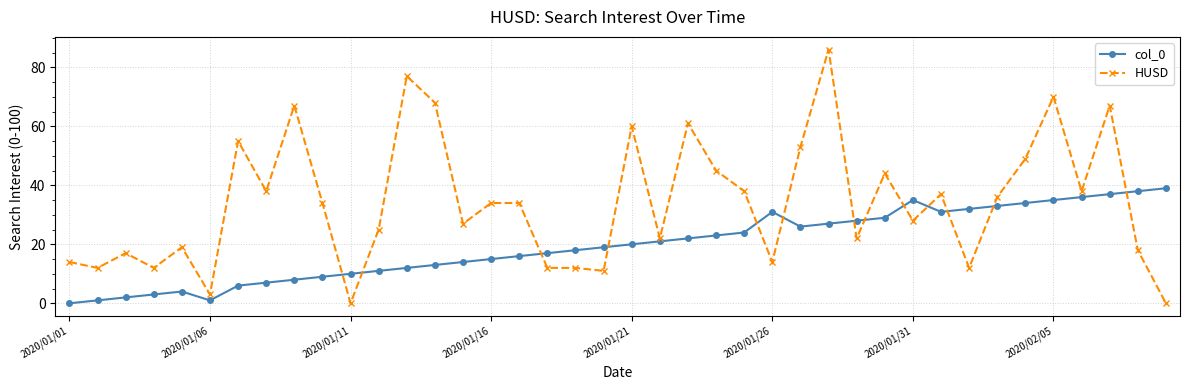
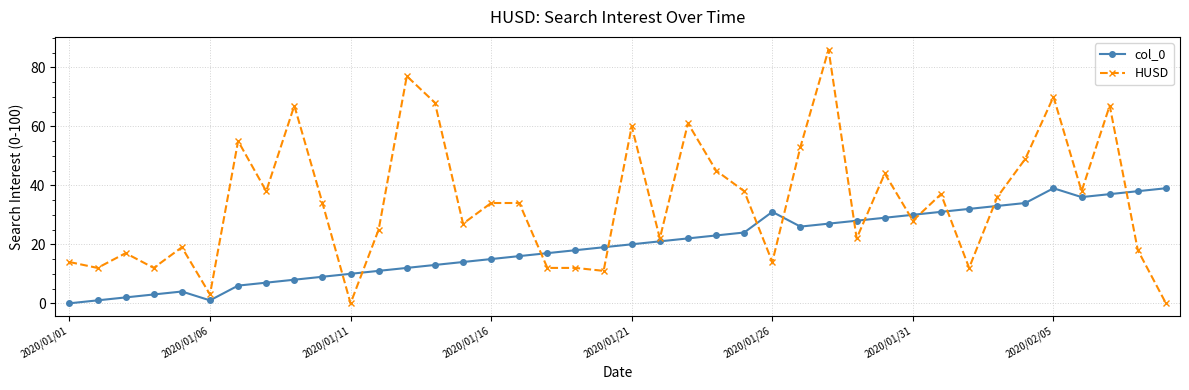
col_0, 2020/01/31: 35 -> 30
col_0, 2020/02/05: 35 -> 39
